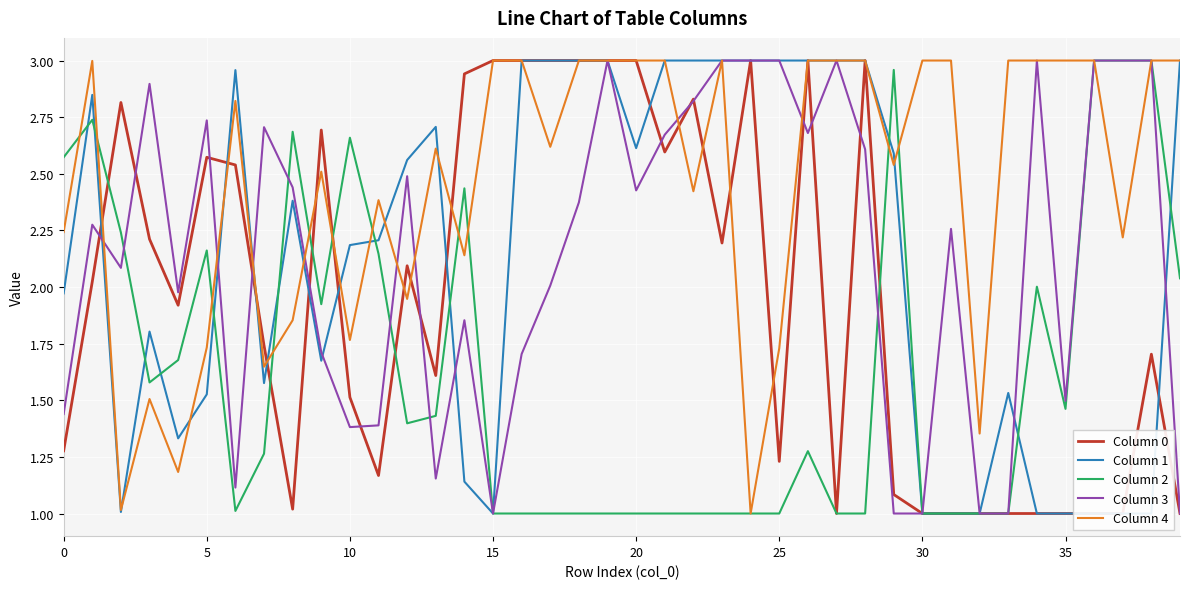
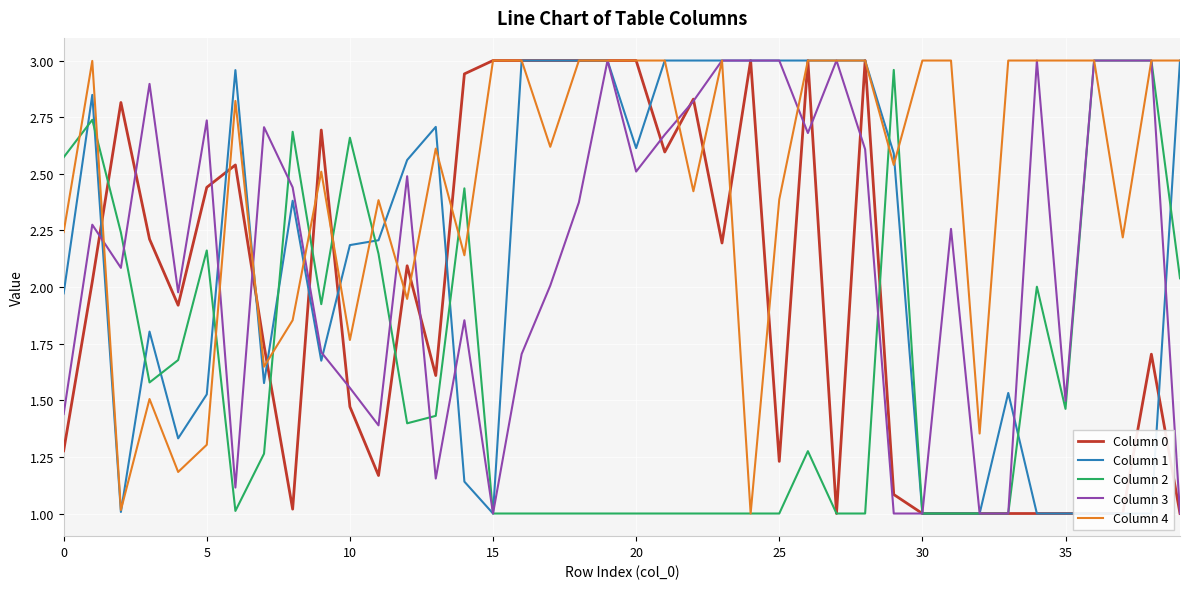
Column 0, 5: 2.57 -> 2.44
Column 4, 5: 1.73 -> 1.30
Column 0, 10: 1.51 -> 1.47
Column 3, 10: 1.38 -> 1.55
Column 3, 20: 2.43 -> 2.51
Column 4, 25: 1.73 -> 2.39
